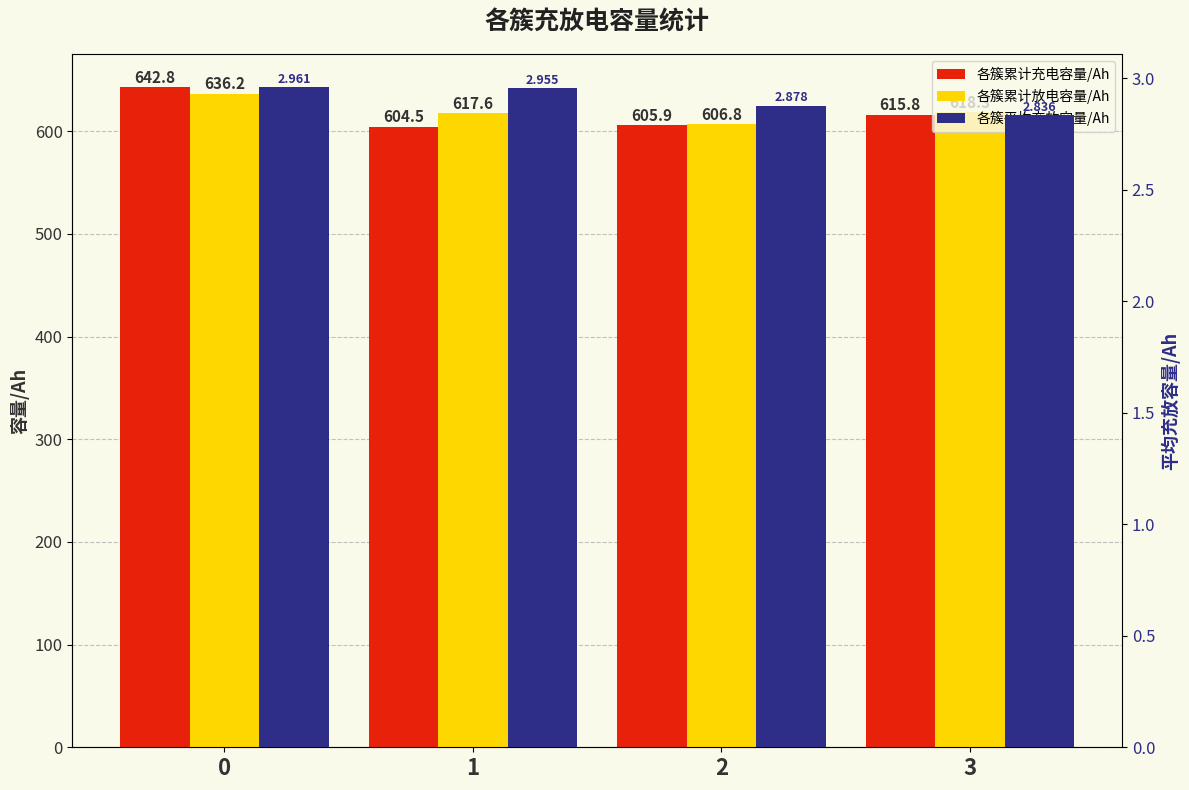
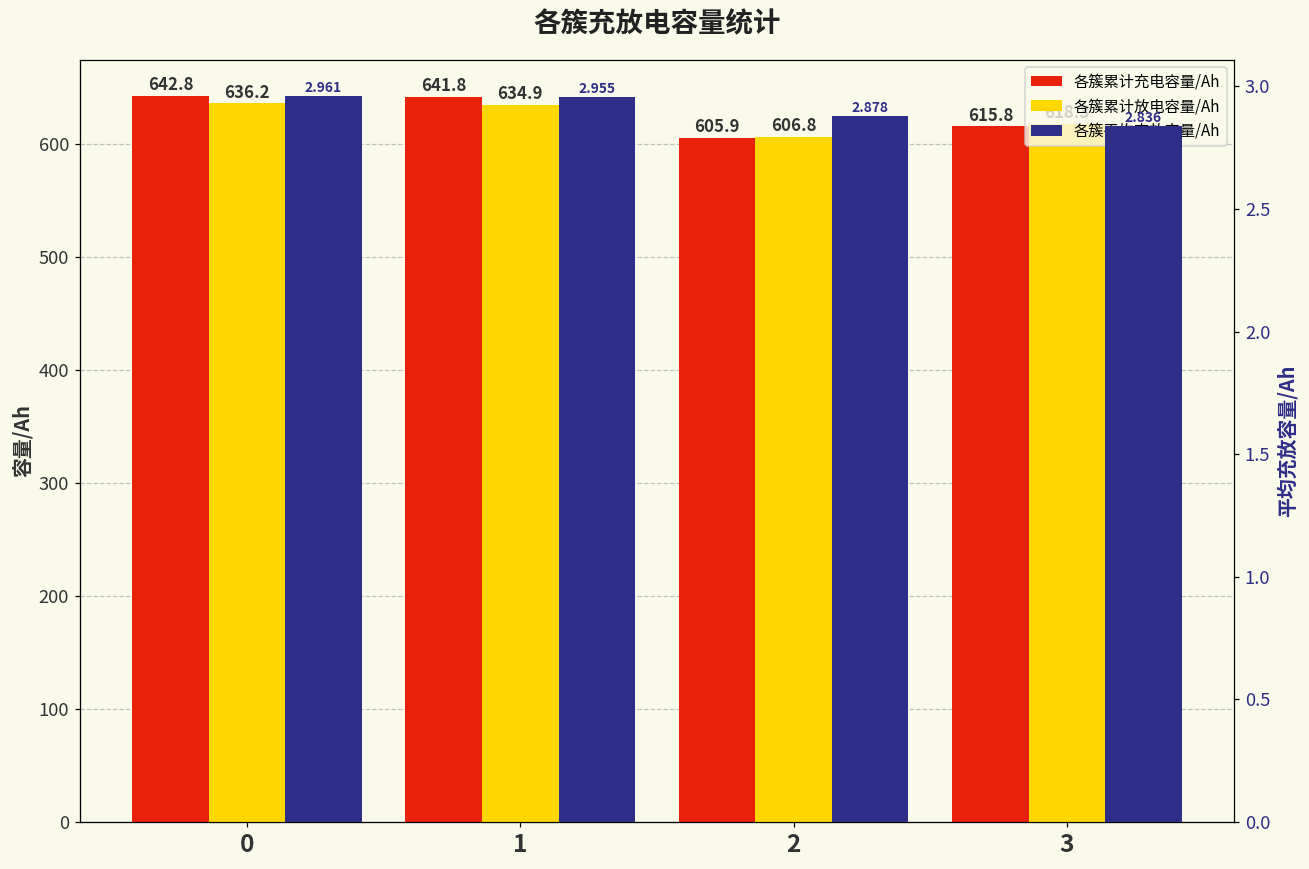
各簇累计充电容量/Ah, 1: 604.5 -> 641.8
各簇累计放电容量/Ah, 1: 617.6 -> 634.9
